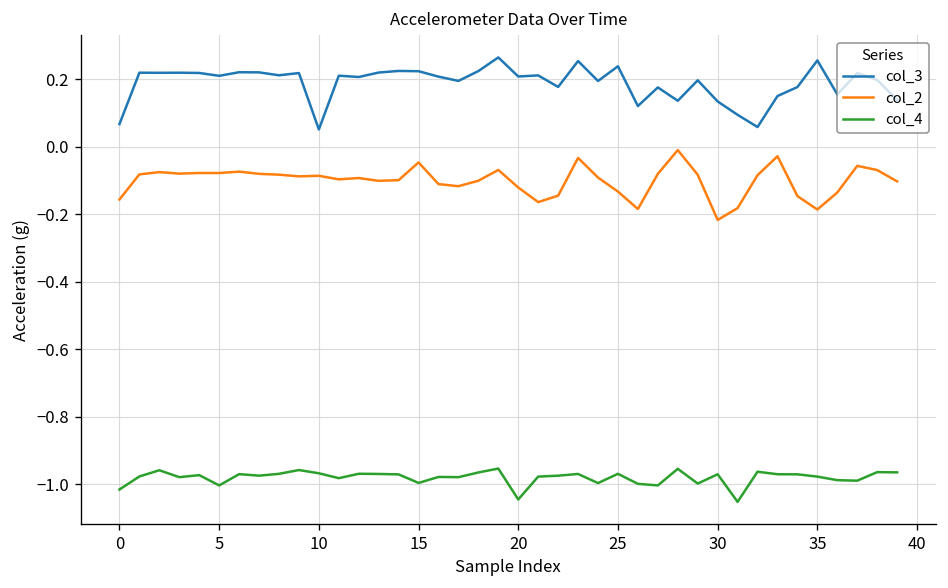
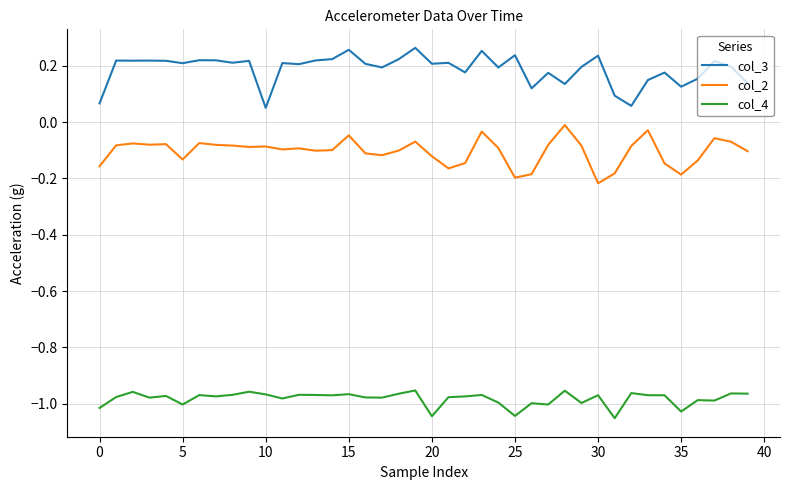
col_2, 5: -0.08 -> -0.13
col_3, 15: 0.22 -> 0.26
col_4, 15: -1.00 -> -0.97
col_2, 25: -0.13 -> -0.20
col_4, 25: -0.97 -> -1.04
col_3, 30: 0.13 -> 0.24
col_3, 35: 0.26 -> 0.13
col_4, 35: -0.98 -> -1.03
